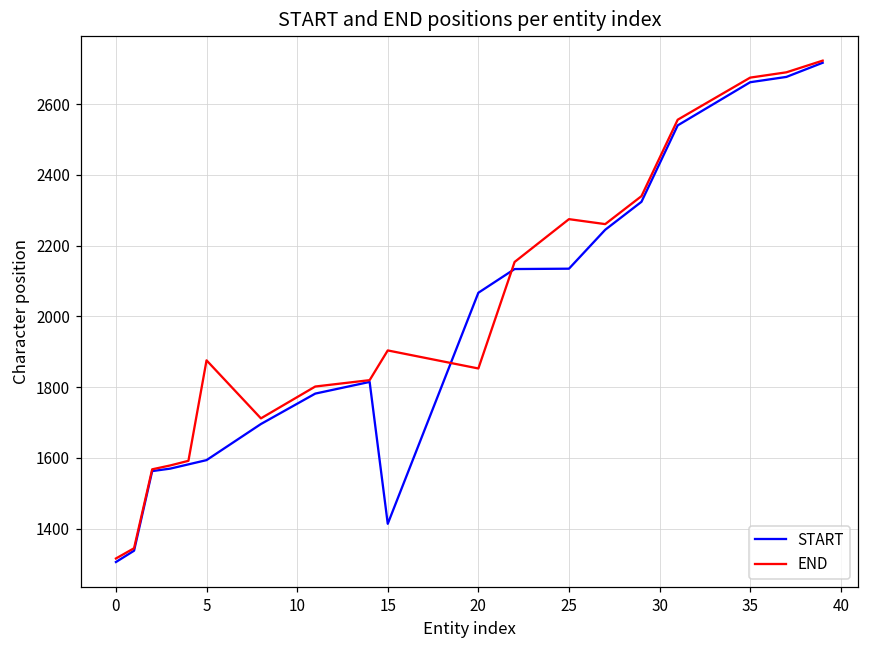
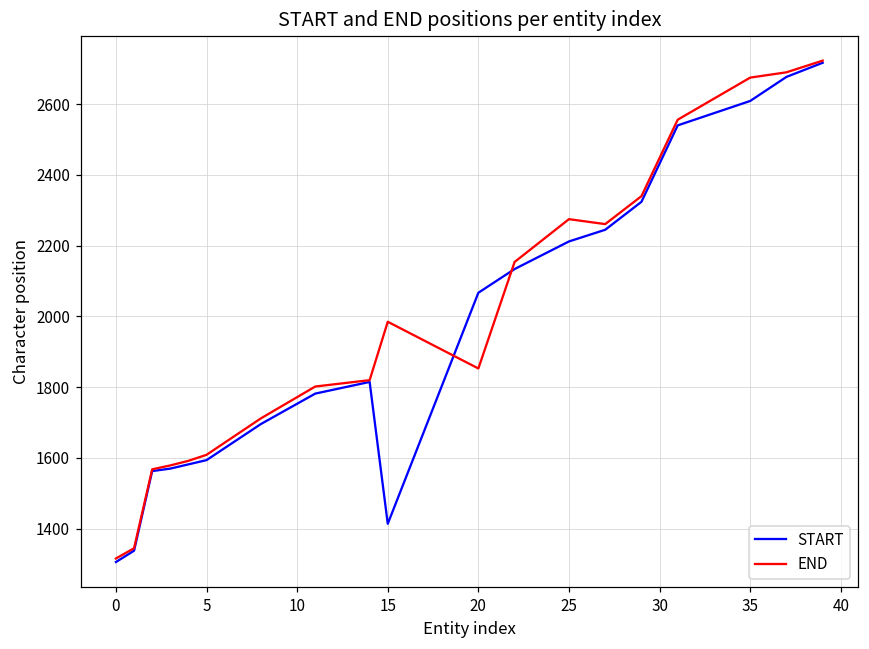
END, 5: 1880 -> 1610
END, 15: 1900 -> 1990
START, 25: 2140 -> 2210
START, 35: 2660 -> 2610
